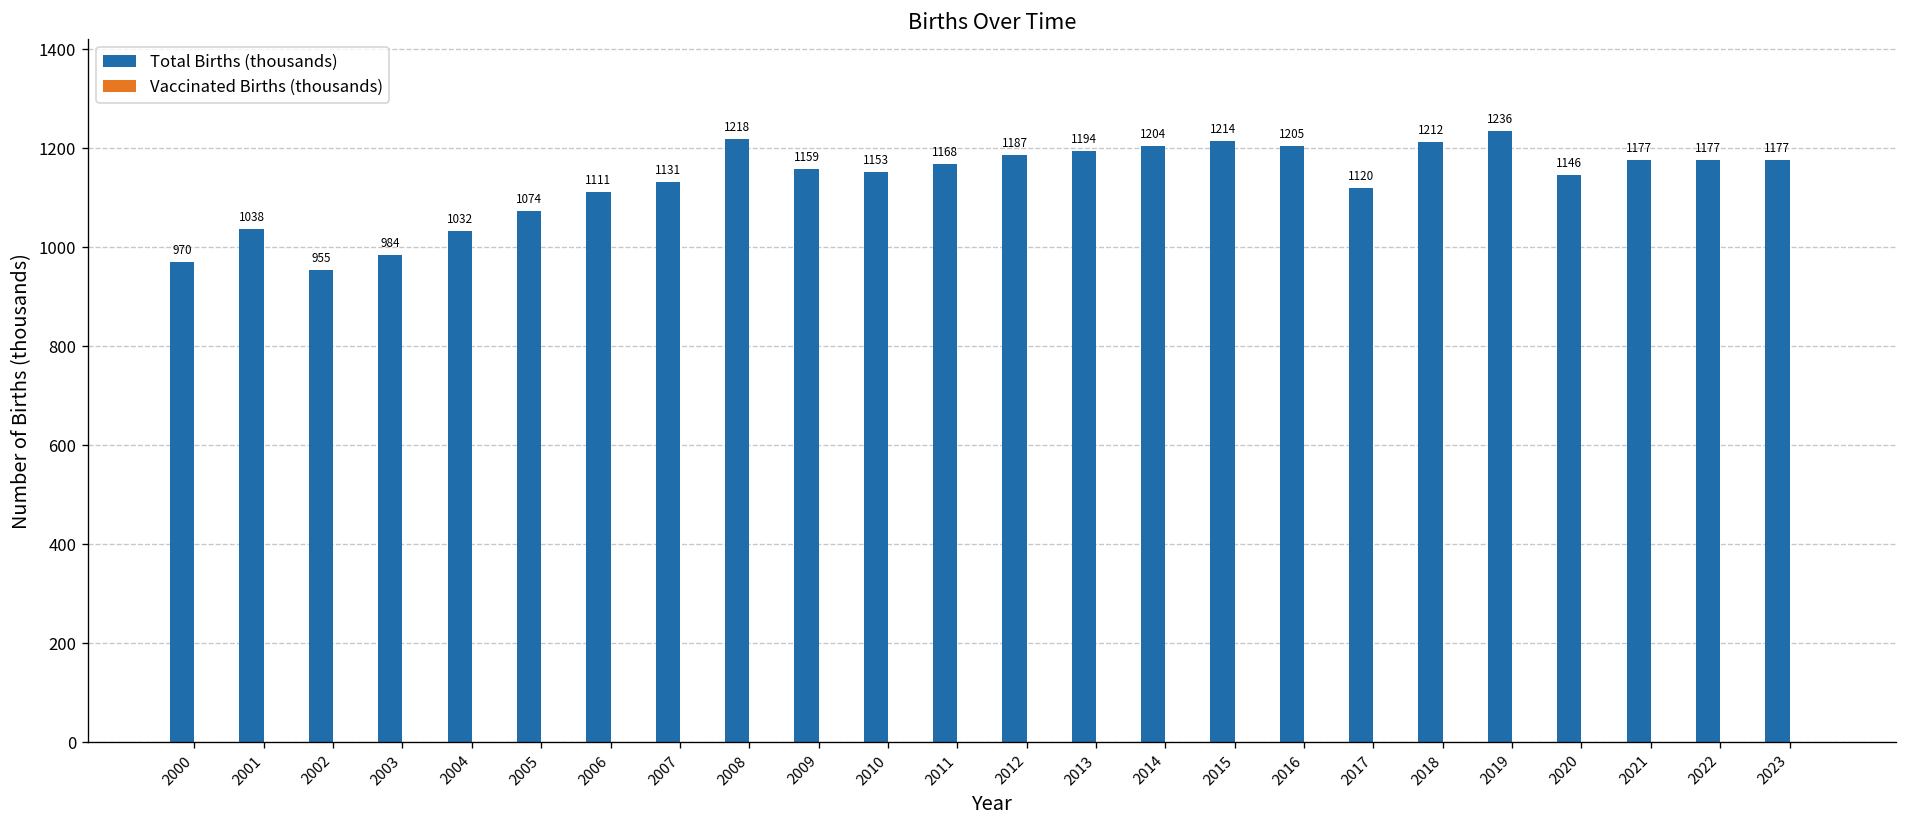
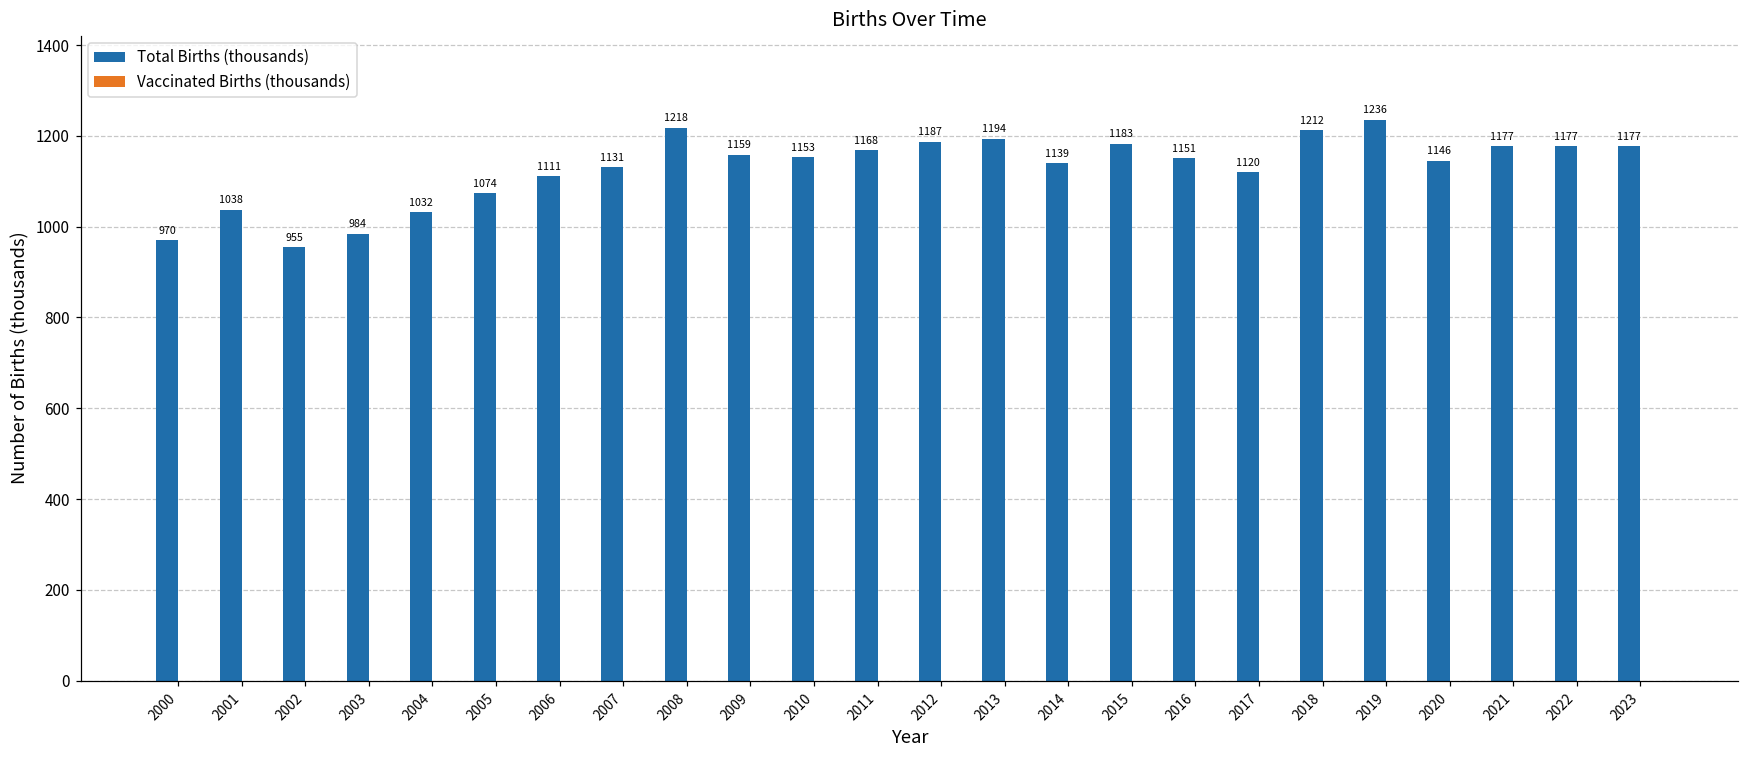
Total Births (thousands), 2014: 1204 -> 1139
Total Births (thousands), 2015: 1214 -> 1183
Total Births (thousands), 2016: 1205 -> 1151
